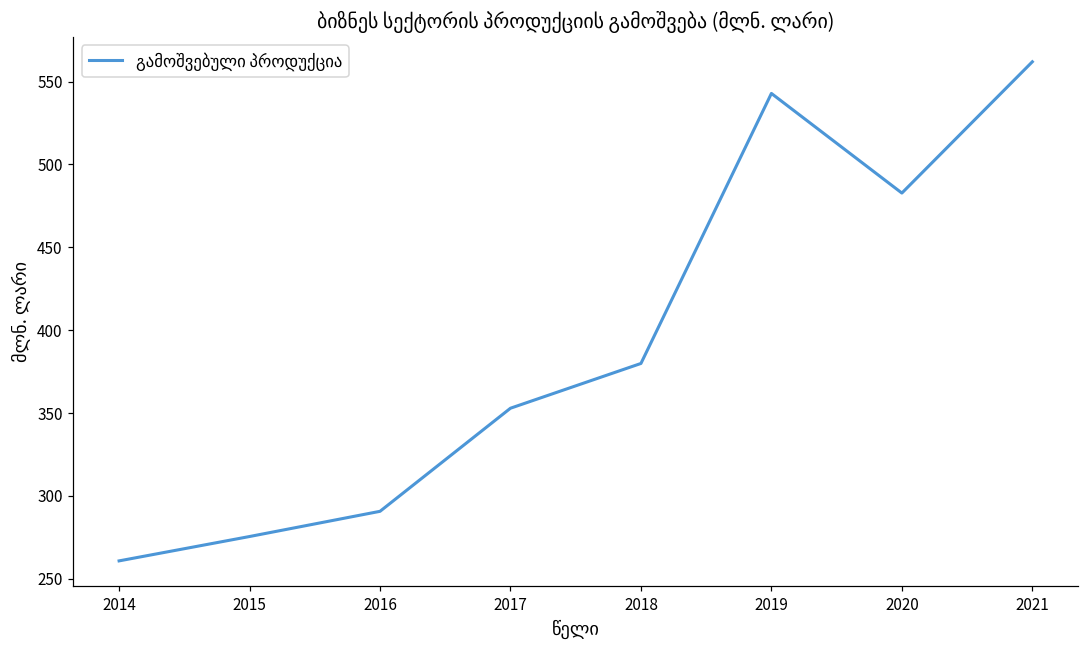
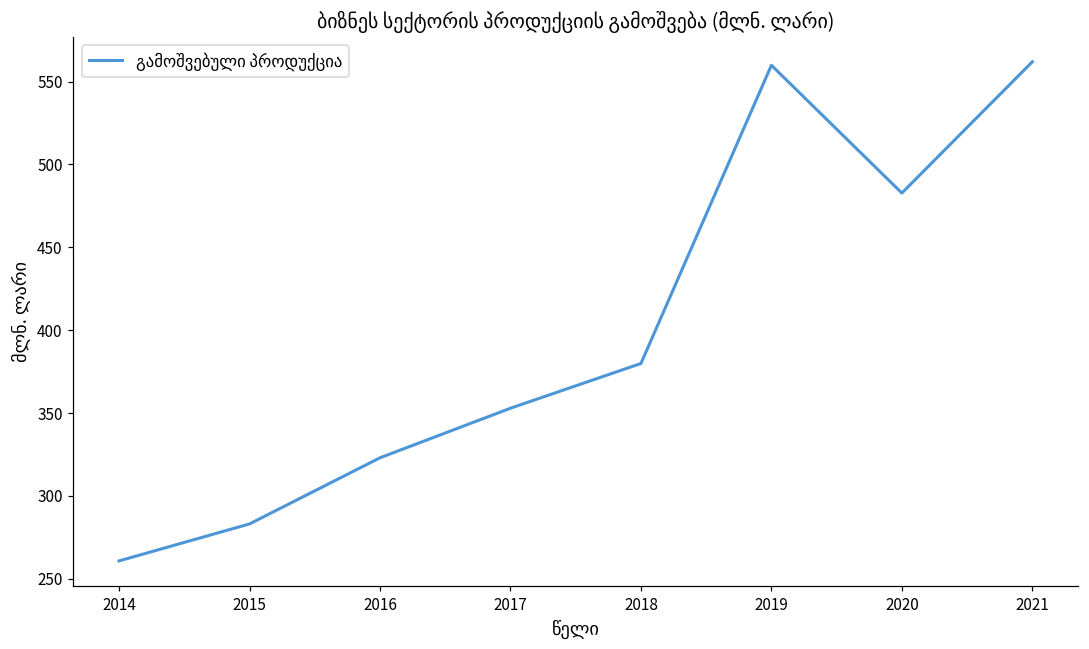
2015: 276 -> 283
2016: 291 -> 323
2019: 543 -> 560
